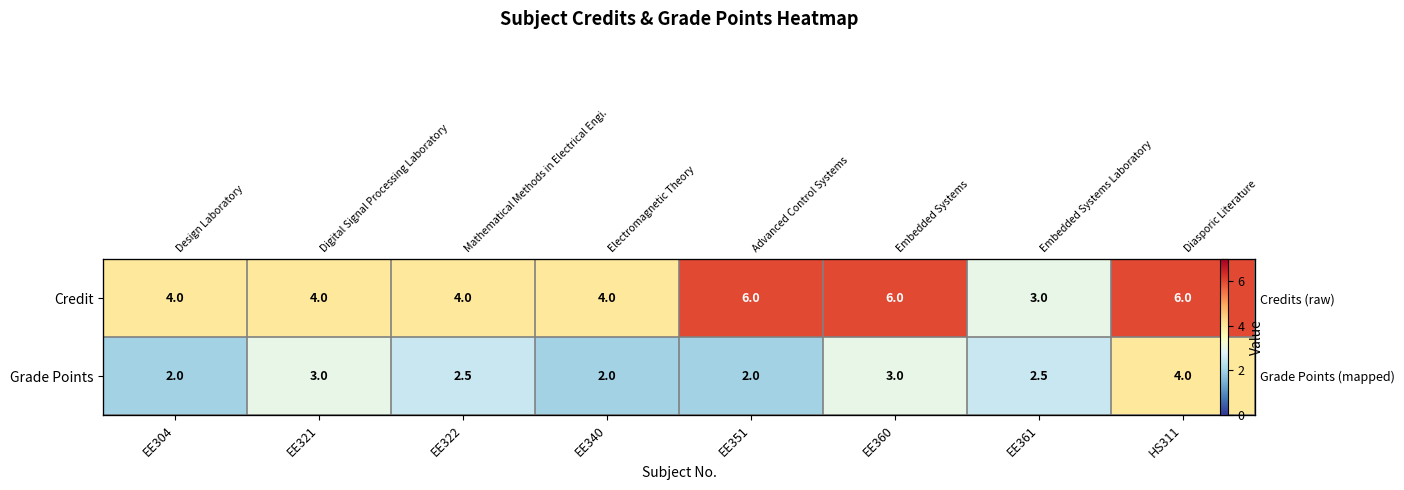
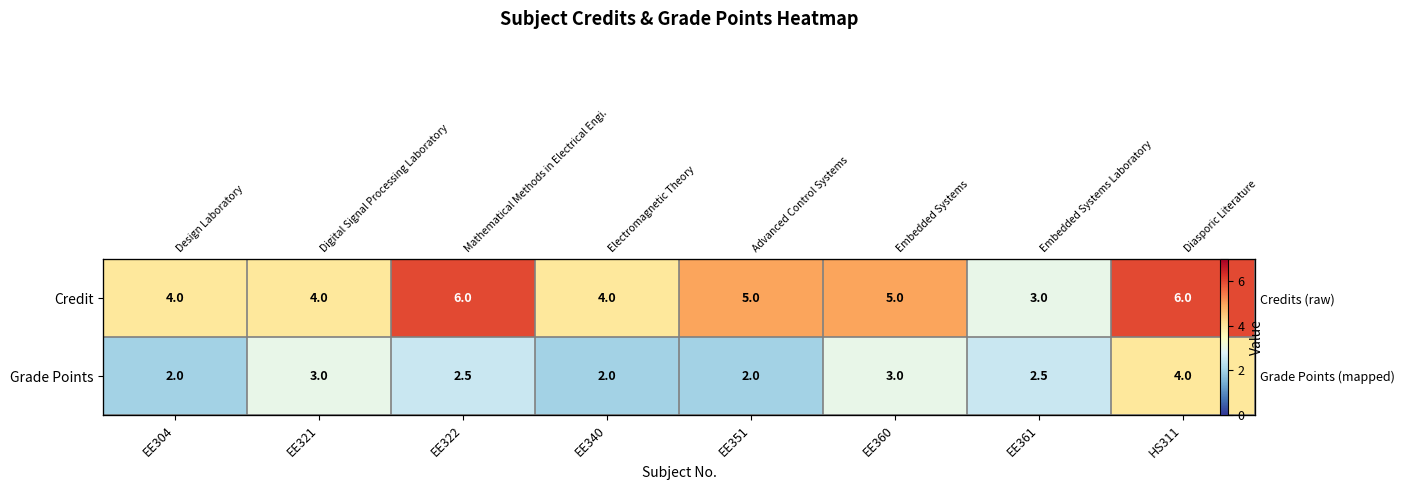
Credit, EE322: 4.0 -> 6.0
Credit, EE351: 6.0 -> 5.0
Credit, EE360: 6.0 -> 5.0
